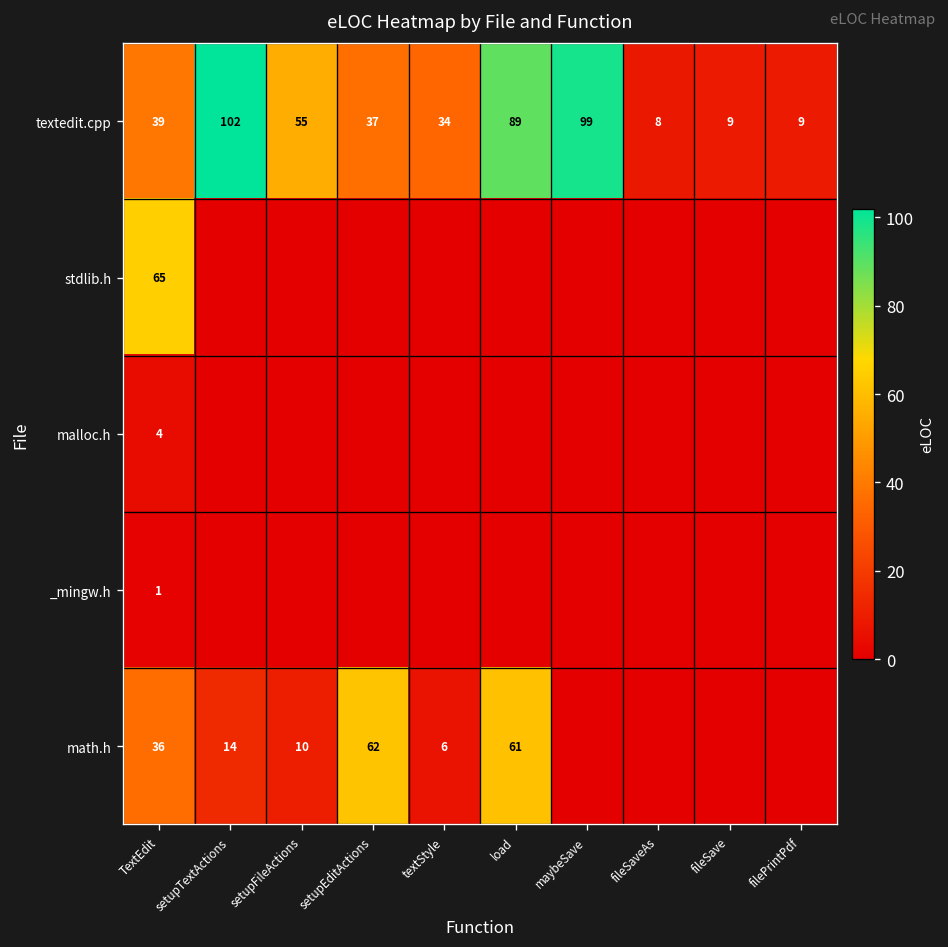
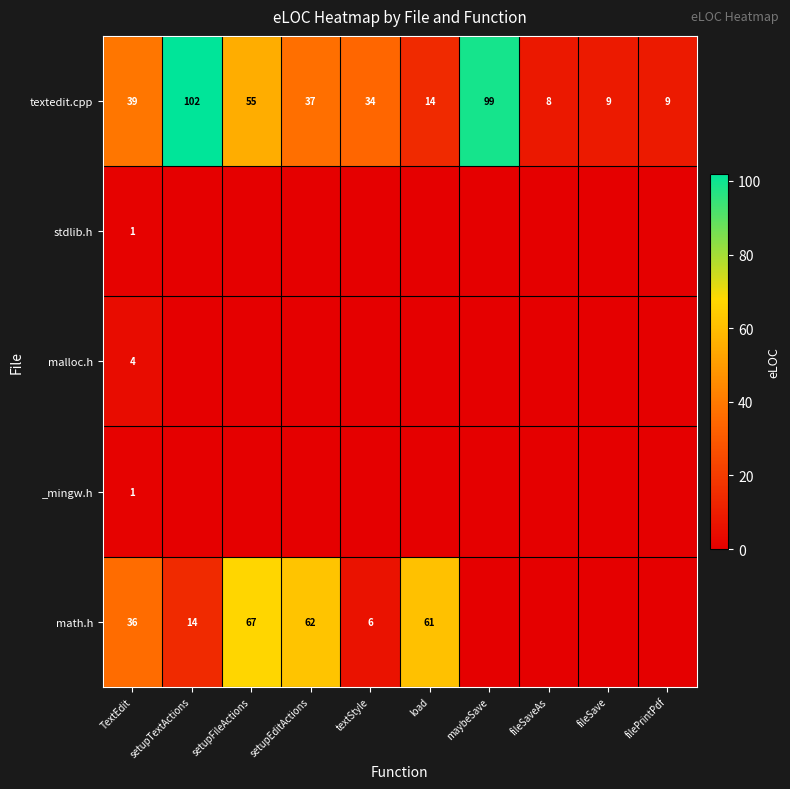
textedit.cpp, load: 89 -> 14
stdlib.h, TextEdit: 65 -> 1
math.h, setupFileActions: 10 -> 67
